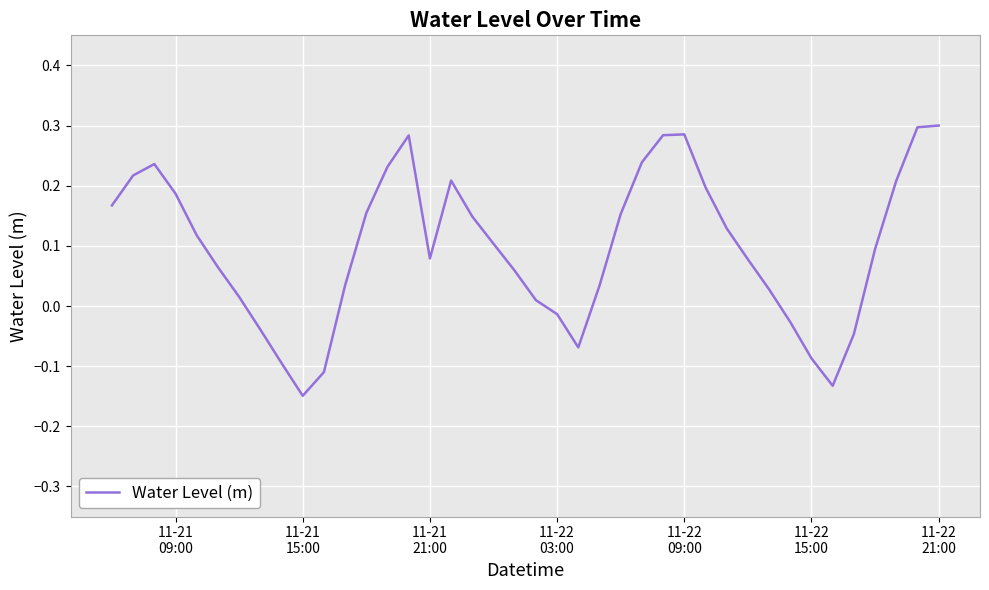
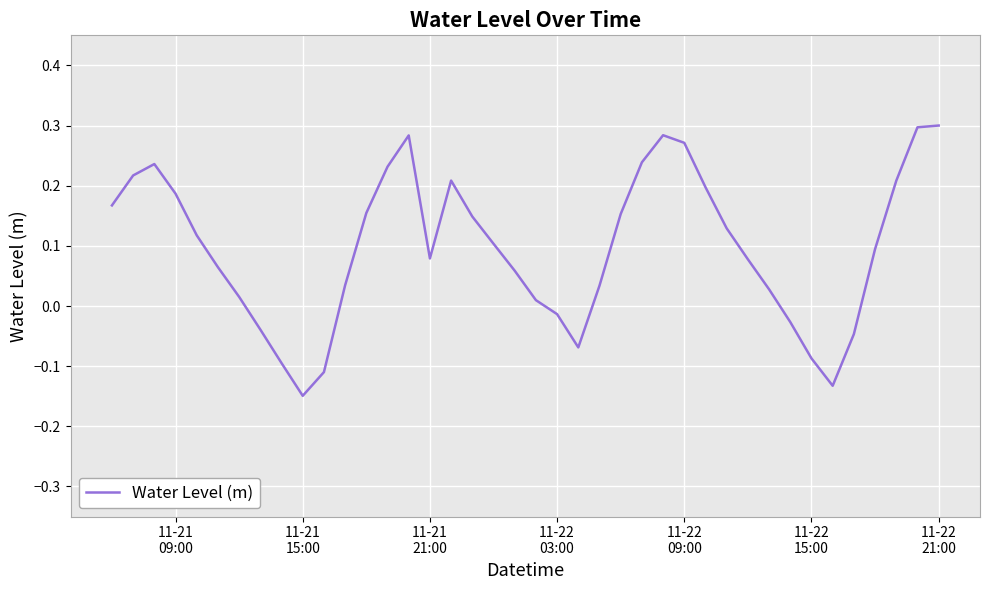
11-22 09:00: 0.29 -> 0.27
